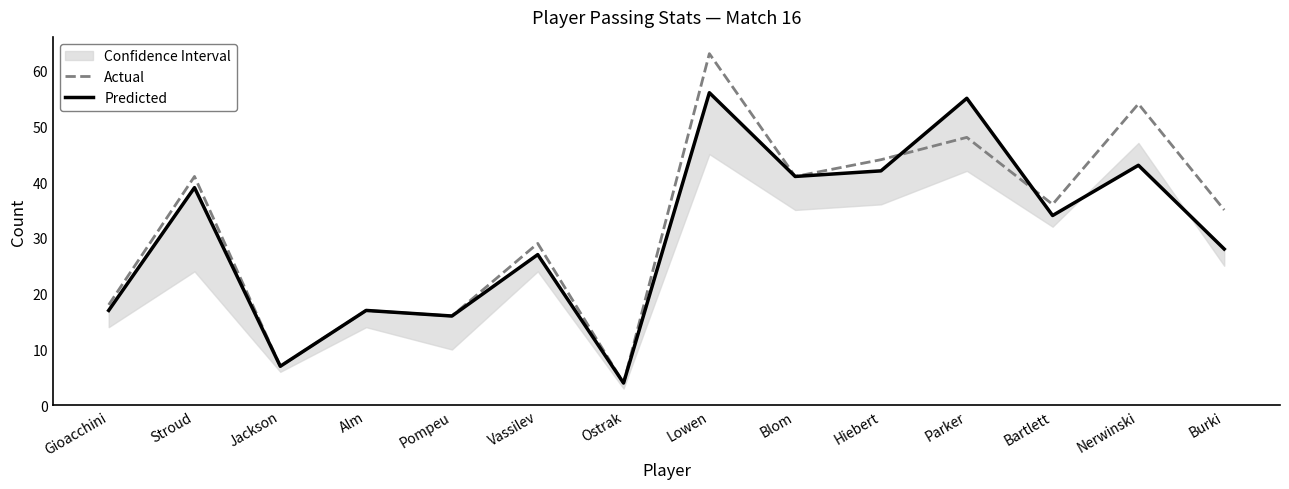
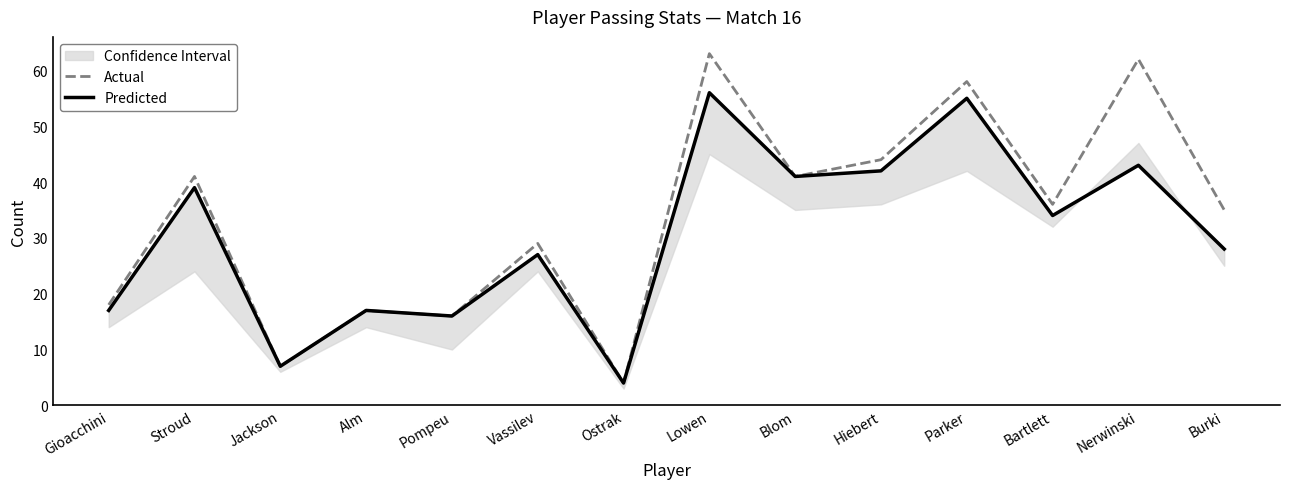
Actual, Parker: 48 -> 58
Actual, Nerwinski: 54 -> 62
